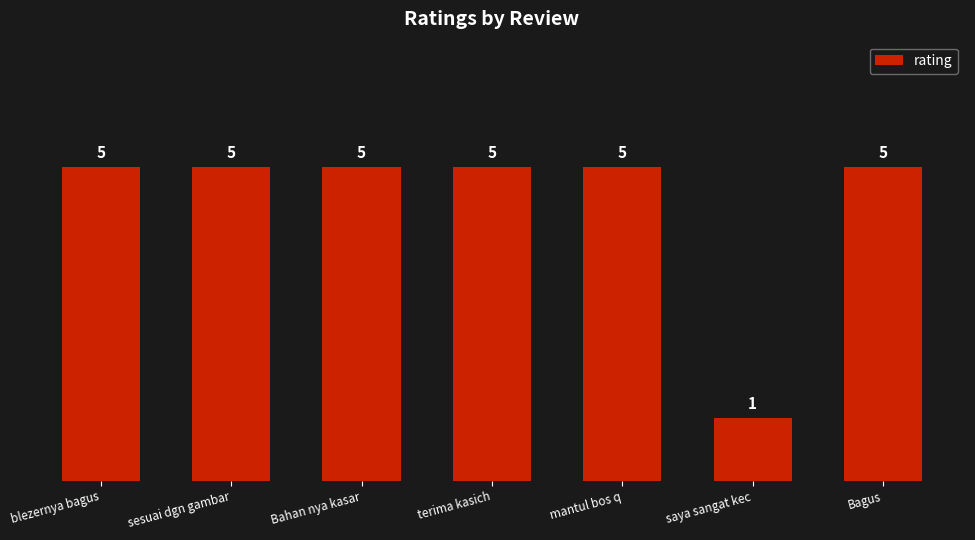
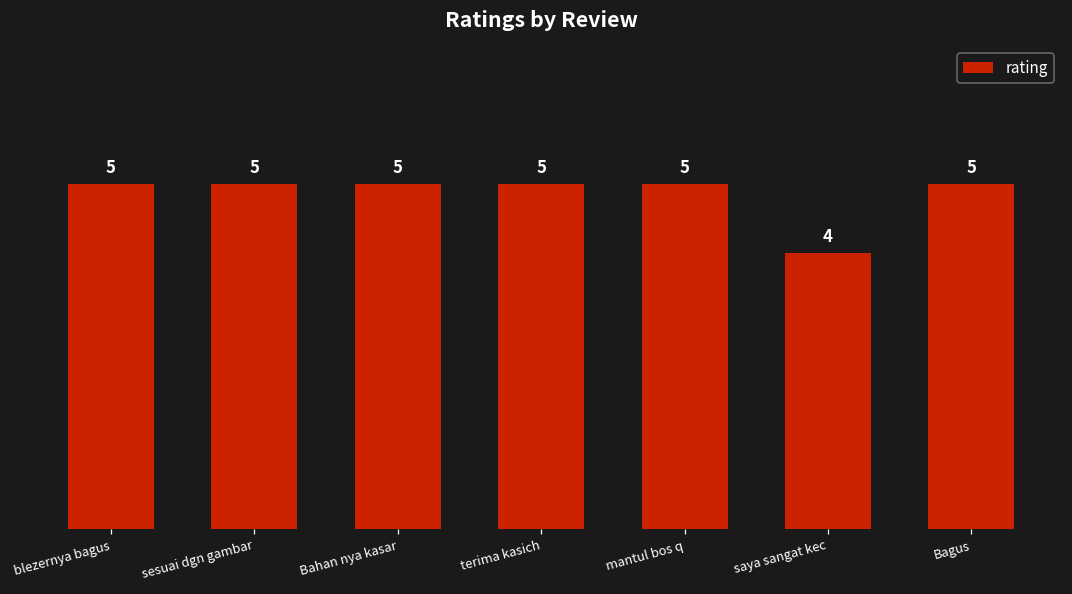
saya sangat kec: 1 -> 4
